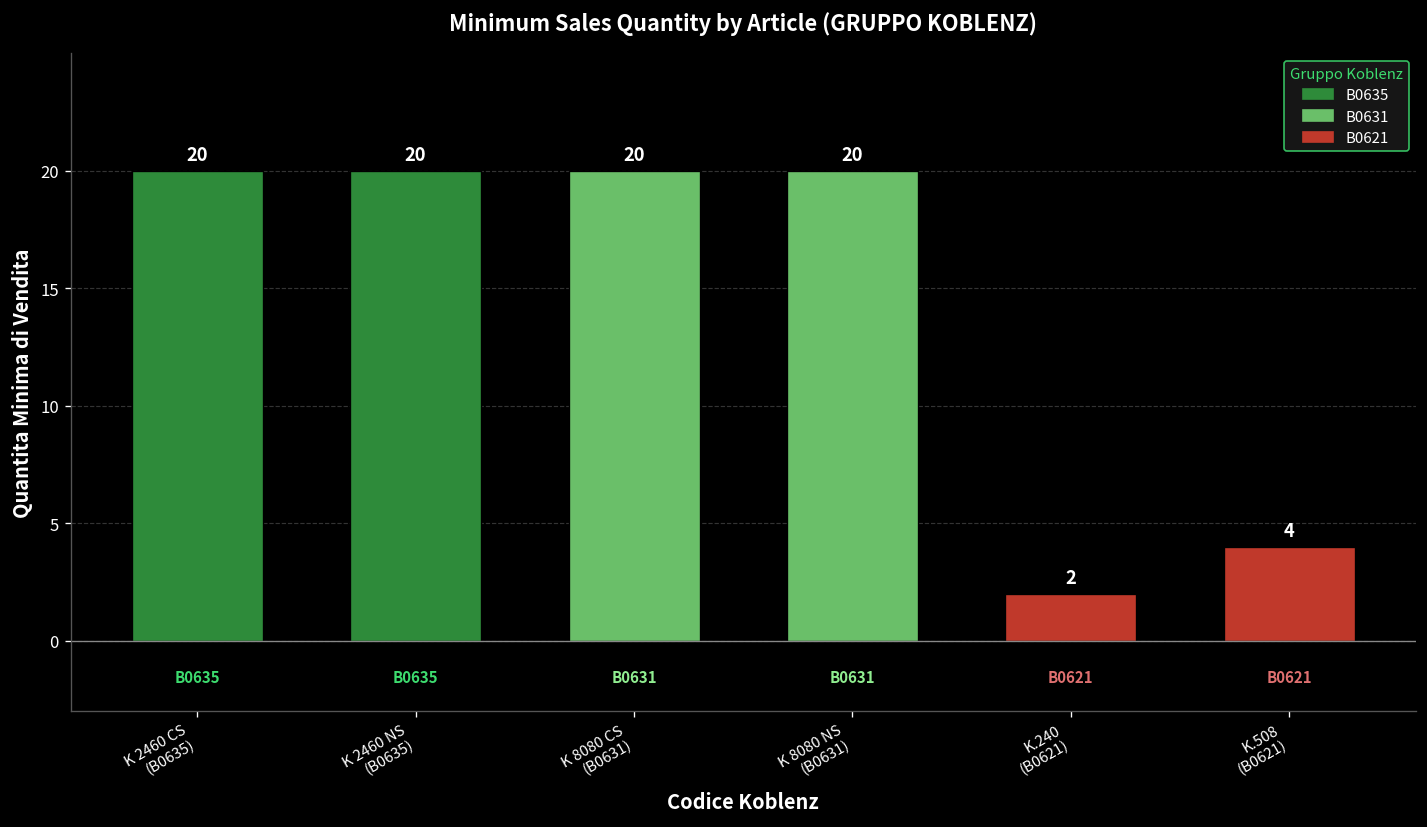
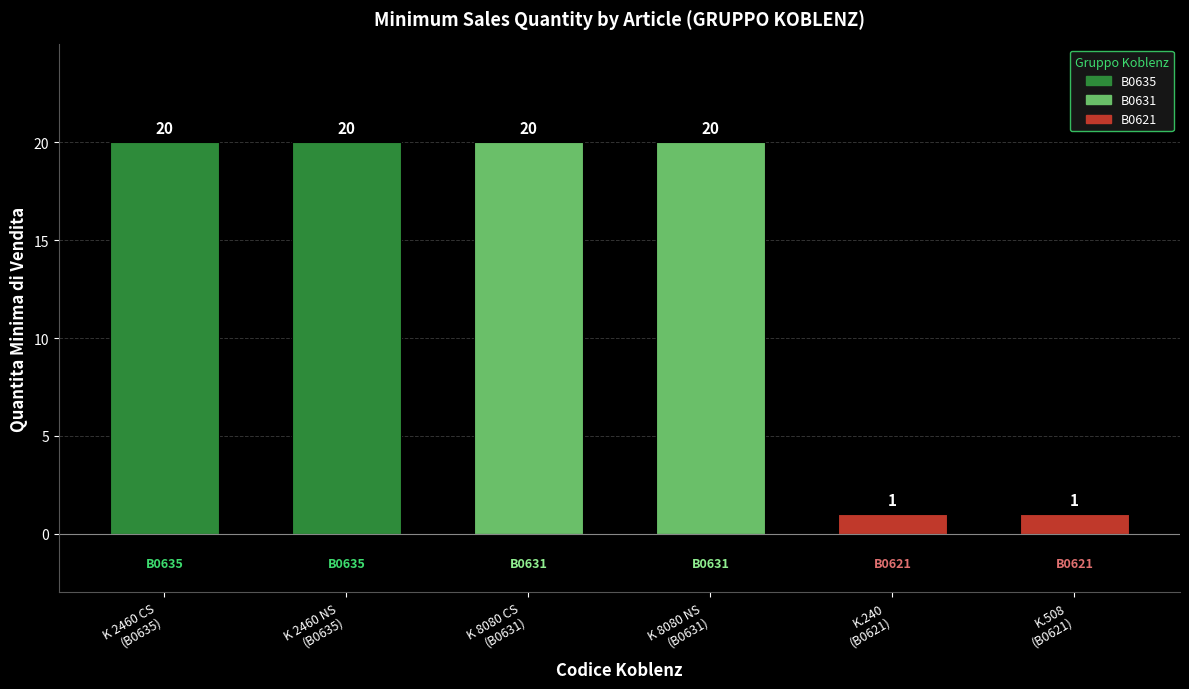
K.240 (B0621): 2 -> 1
K.508 (B0621): 4 -> 1
